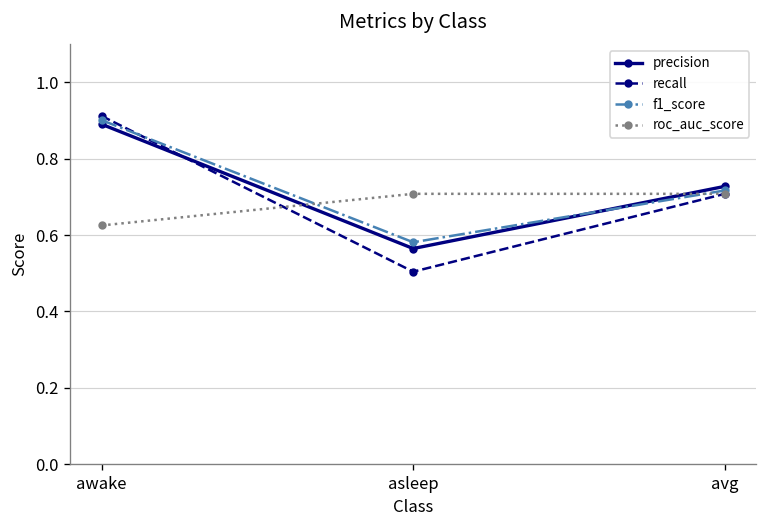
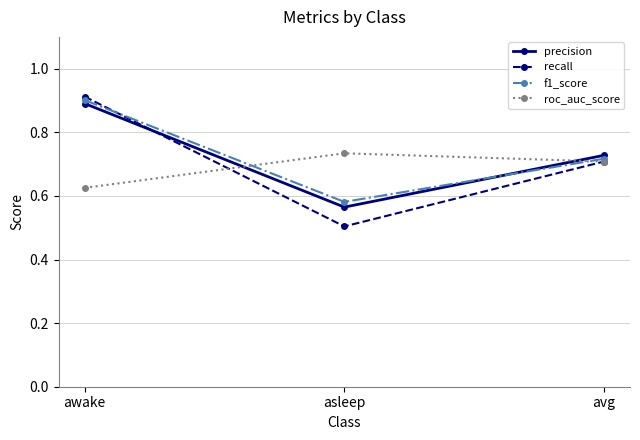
roc_auc_score, asleep: 0.71 -> 0.73
